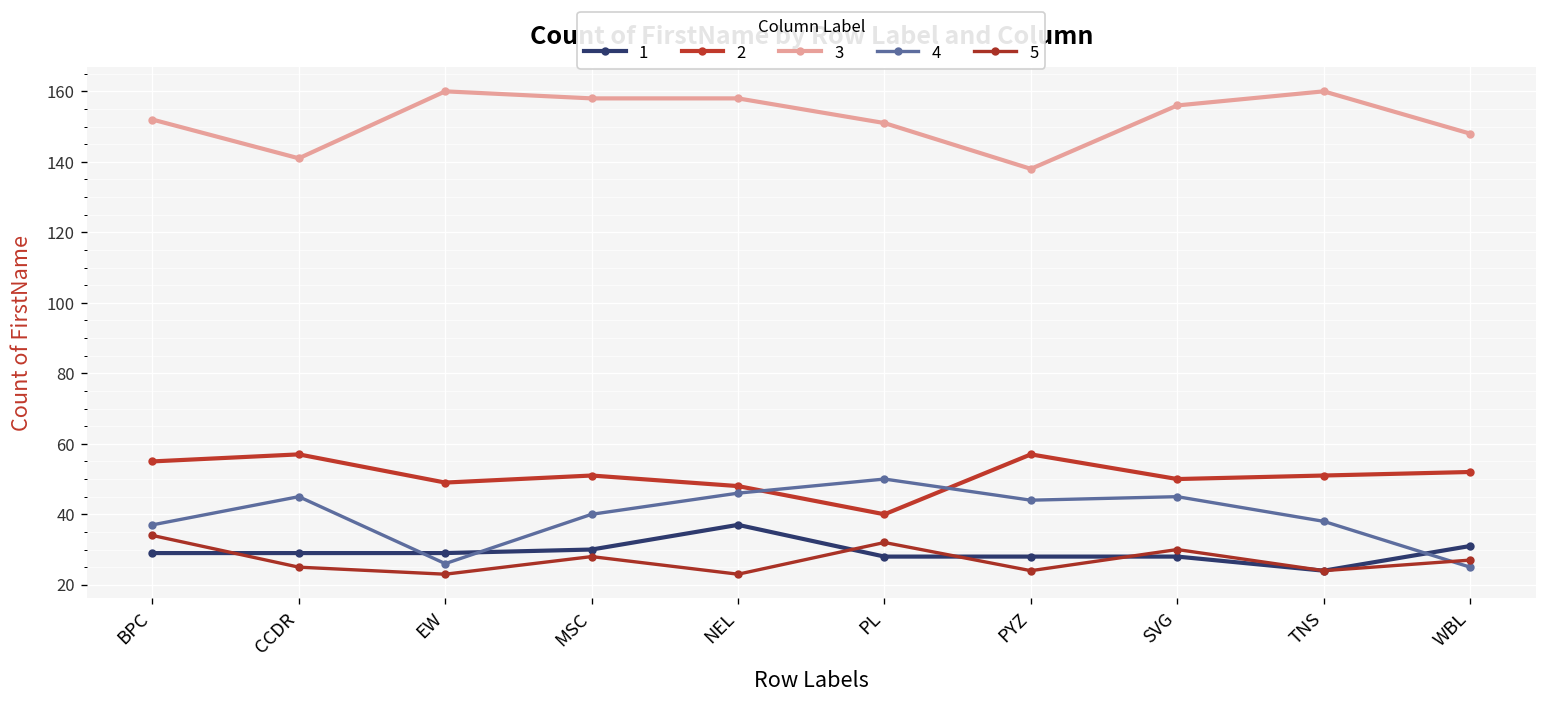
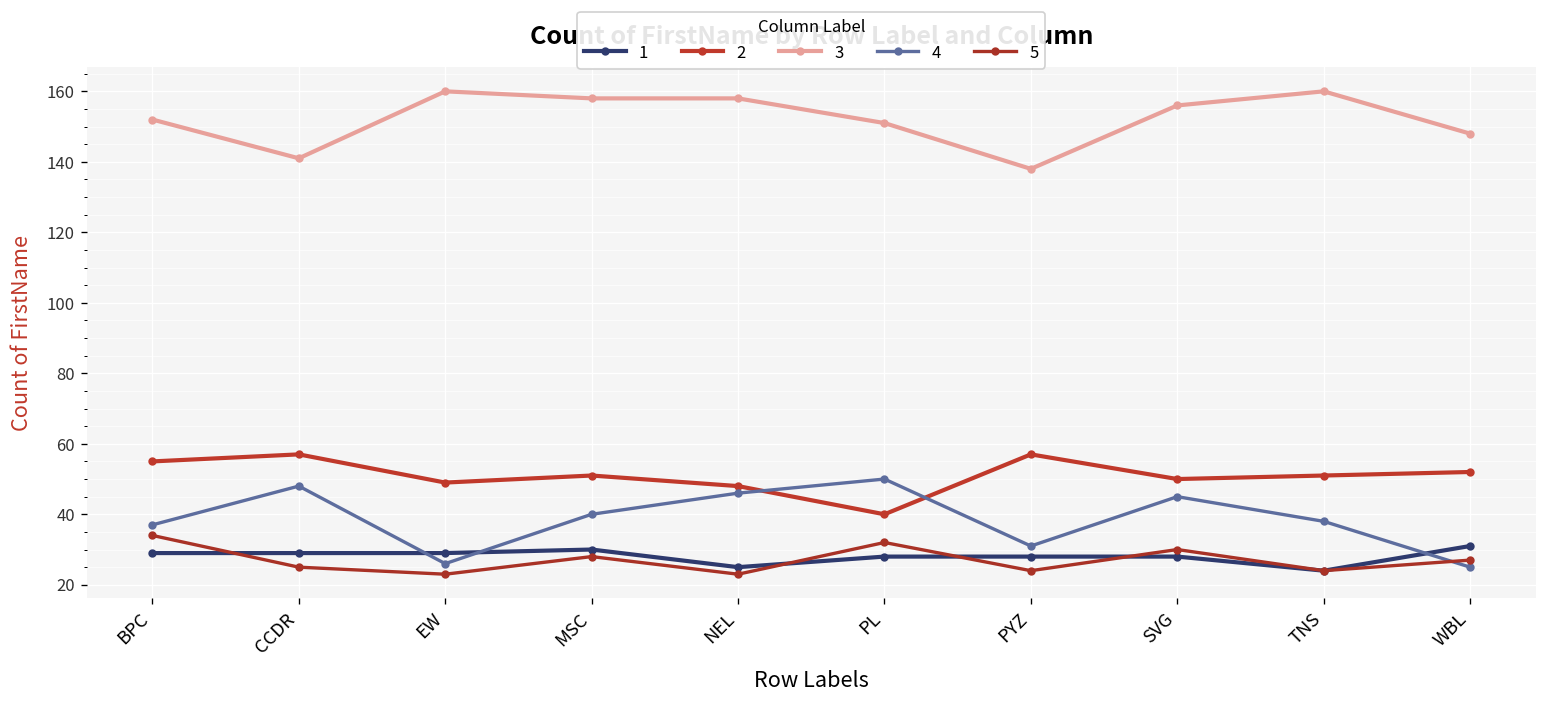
4, CCDR: 45 -> 48
1, NEL: 37 -> 25
4, PYZ: 44 -> 31
